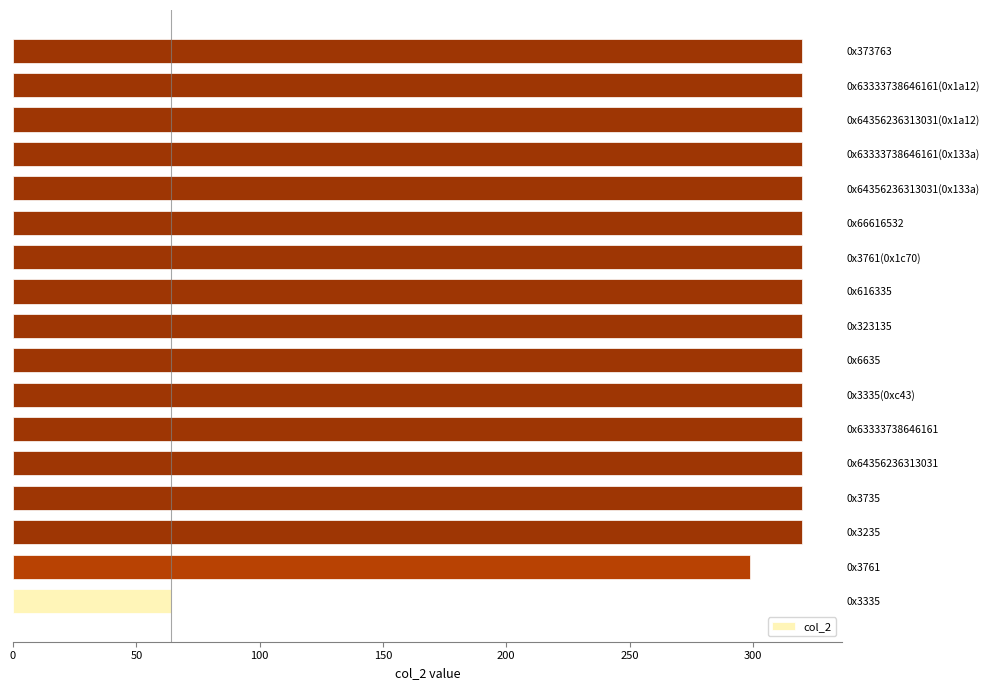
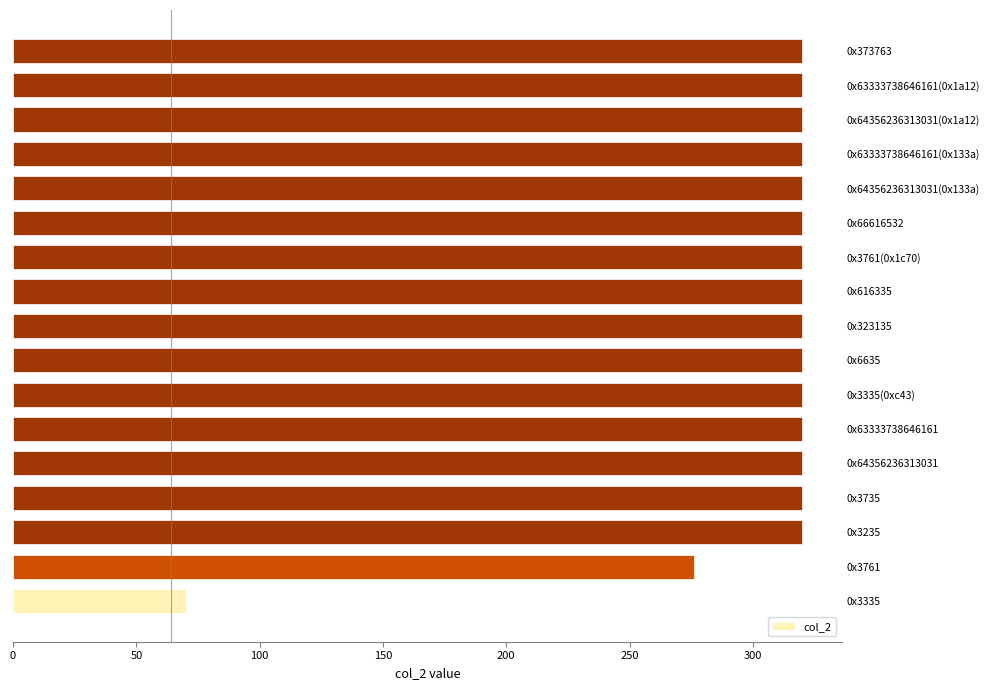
0x3761: 299 -> 276
0x3335: 64 -> 70
